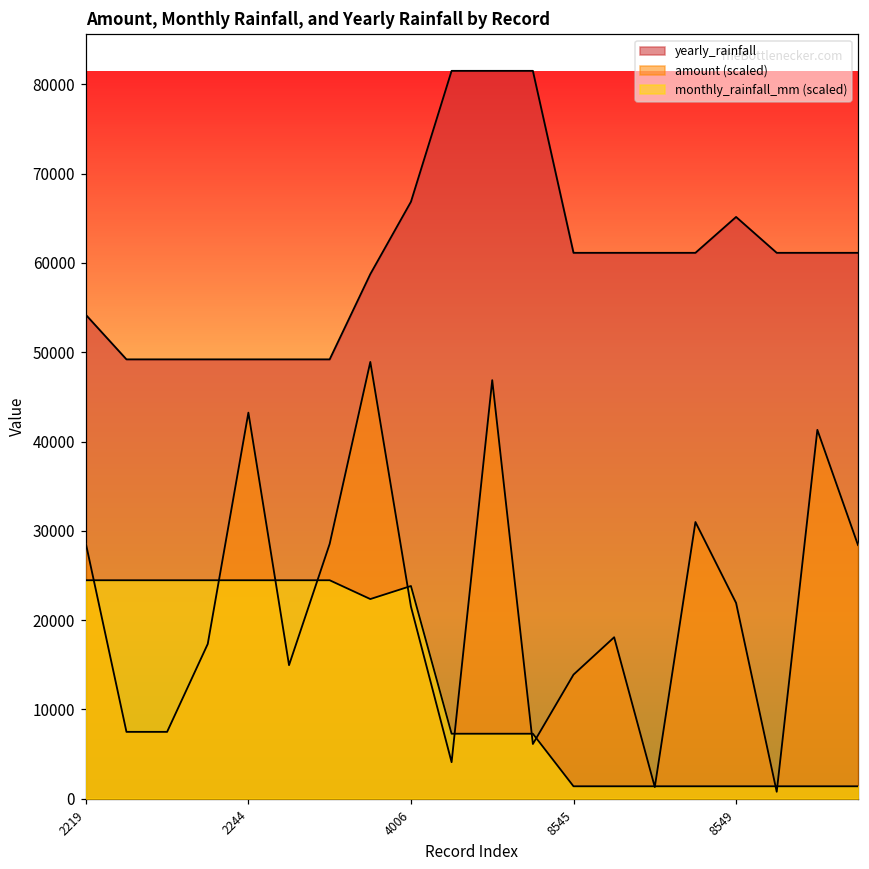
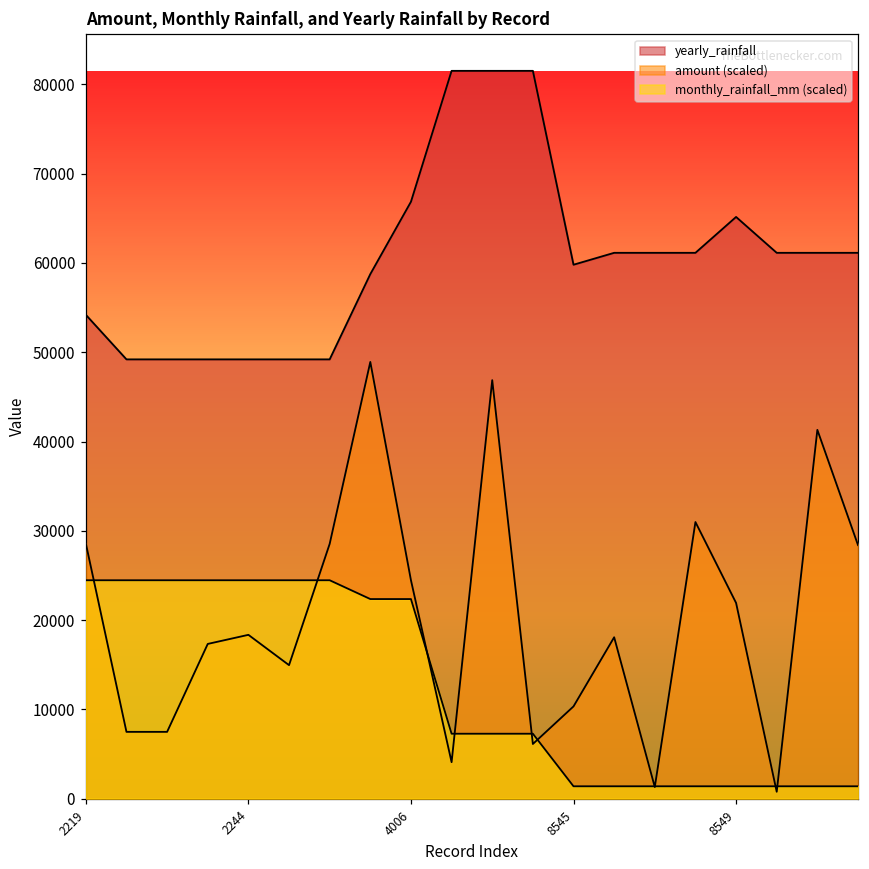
amount (scaled), 2244: 43000 -> 18000
amount (scaled), 4006: 22000 -> 24000
monthly_rainfall_mm (scaled), 4006: 24000 -> 22000
yearly_rainfall, 8545: 61000 -> 60000
amount (scaled), 8545: 14000 -> 10000
